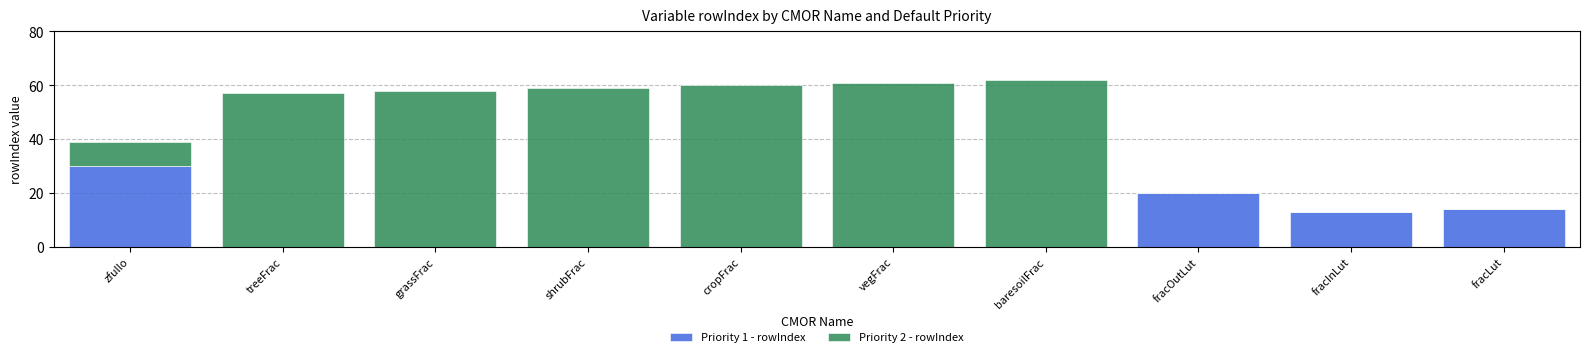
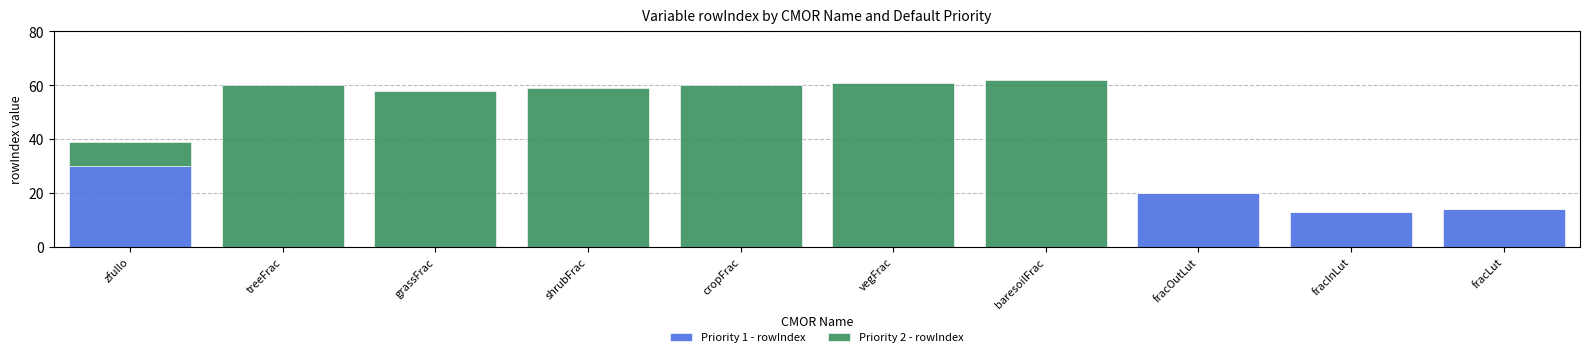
Priority 2 - rowIndex, treeFrac: 57 -> 60
